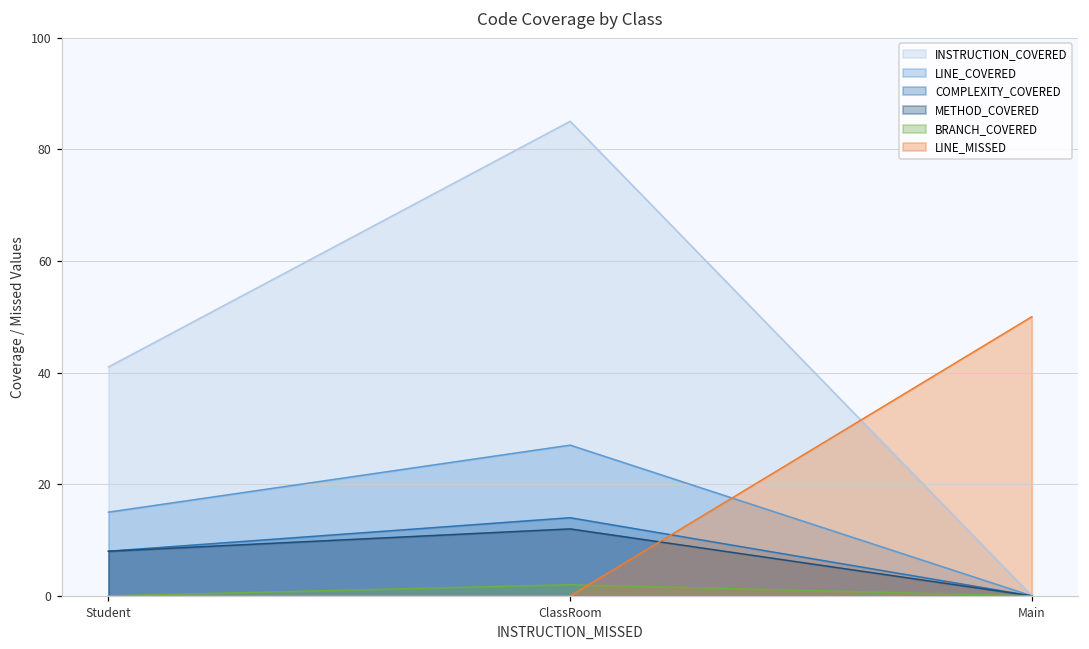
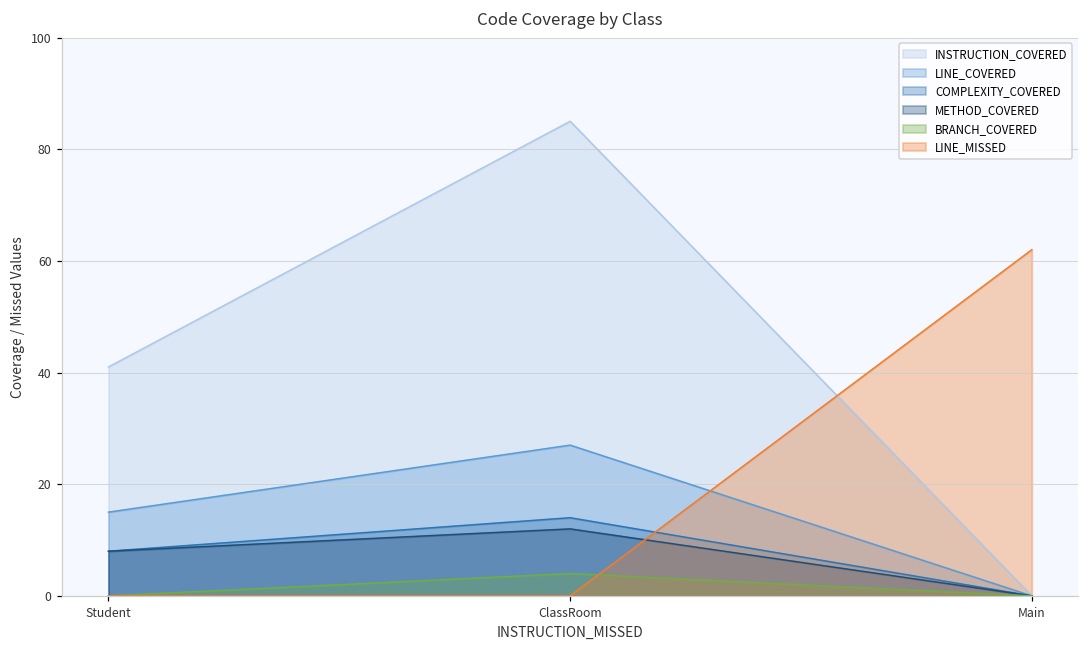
BRANCH_COVERED, ClassRoom: 2 -> 4
LINE_MISSED, Main: 50 -> 62
